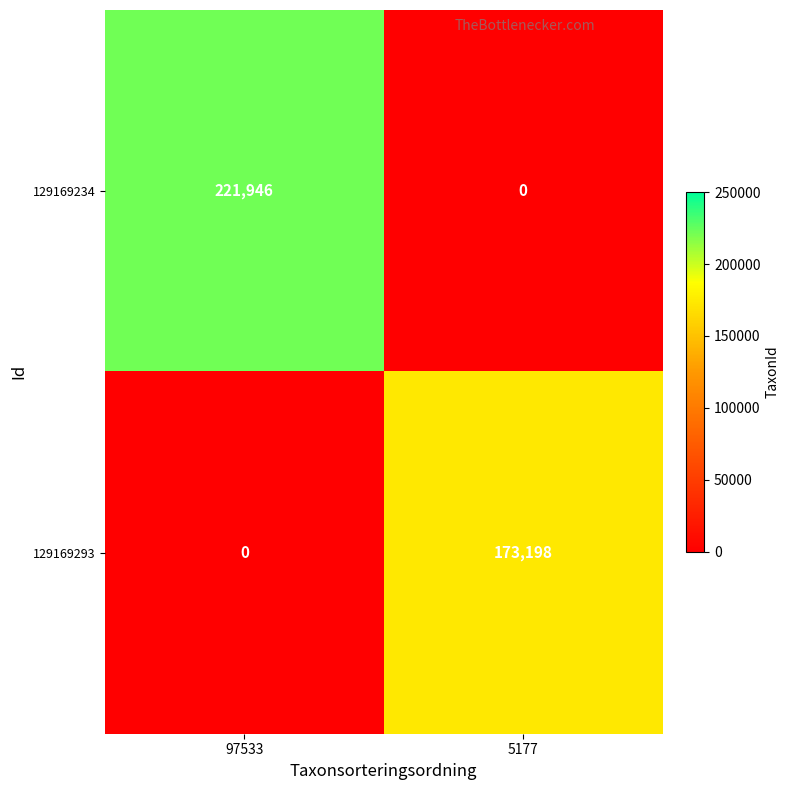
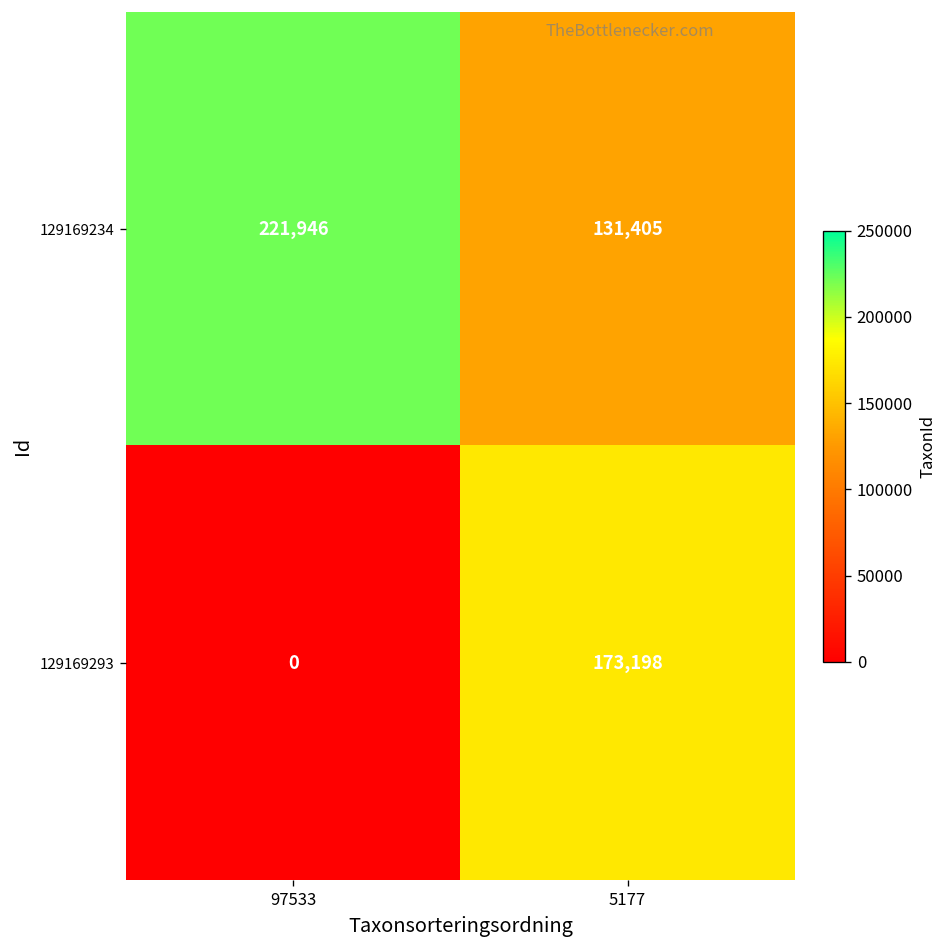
129169234, 5177: 0 -> 131,405
